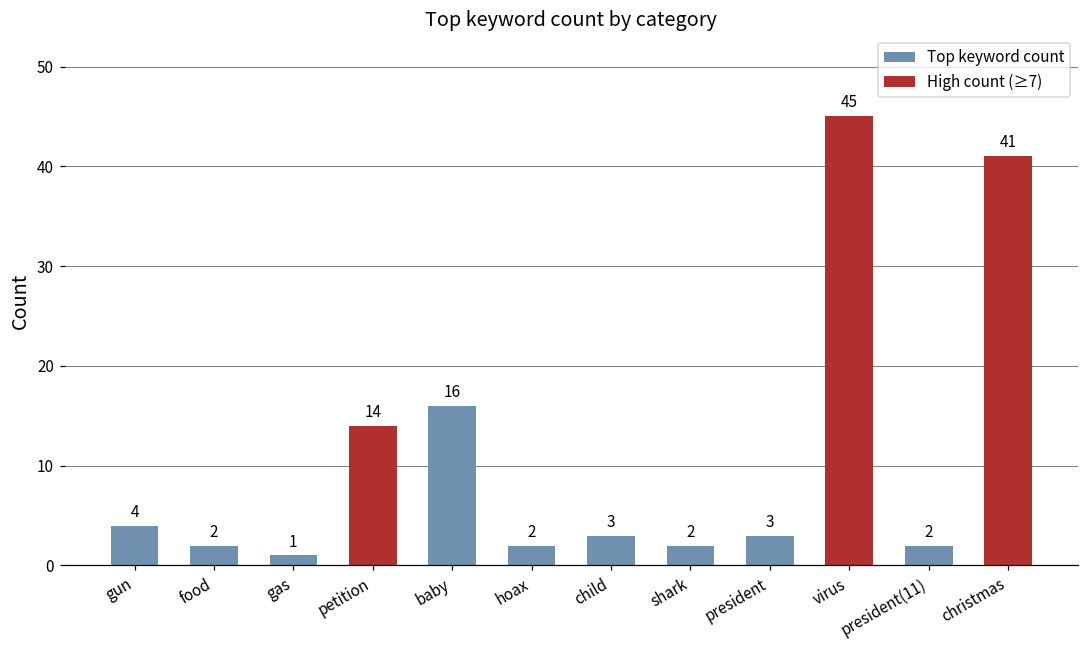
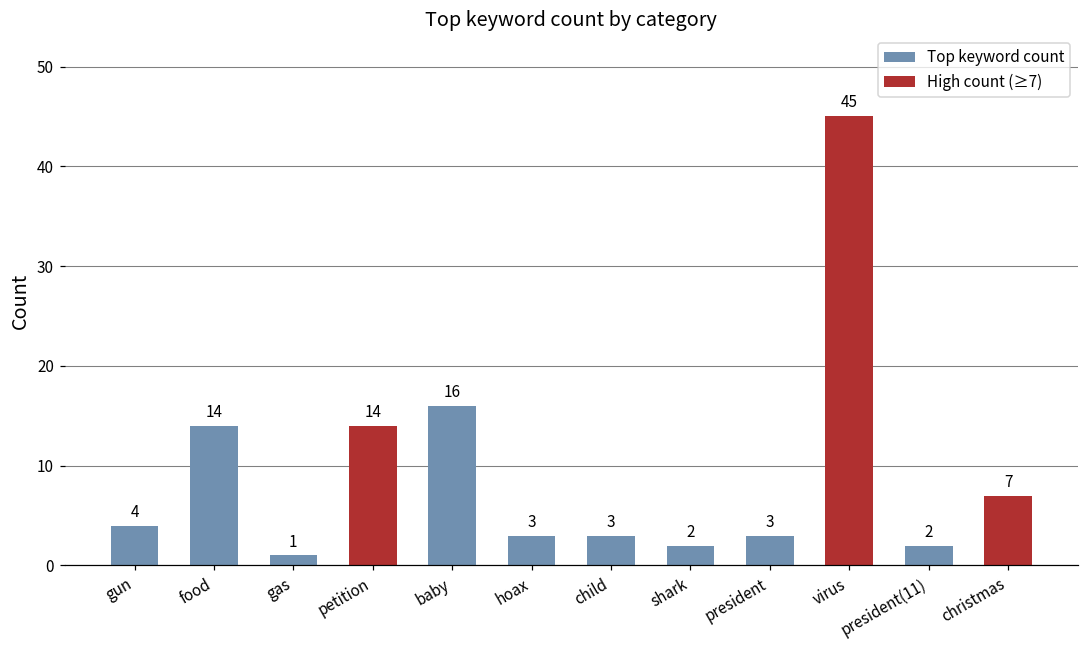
food: 2 -> 14
hoax: 2 -> 3
christmas: 41 -> 7
